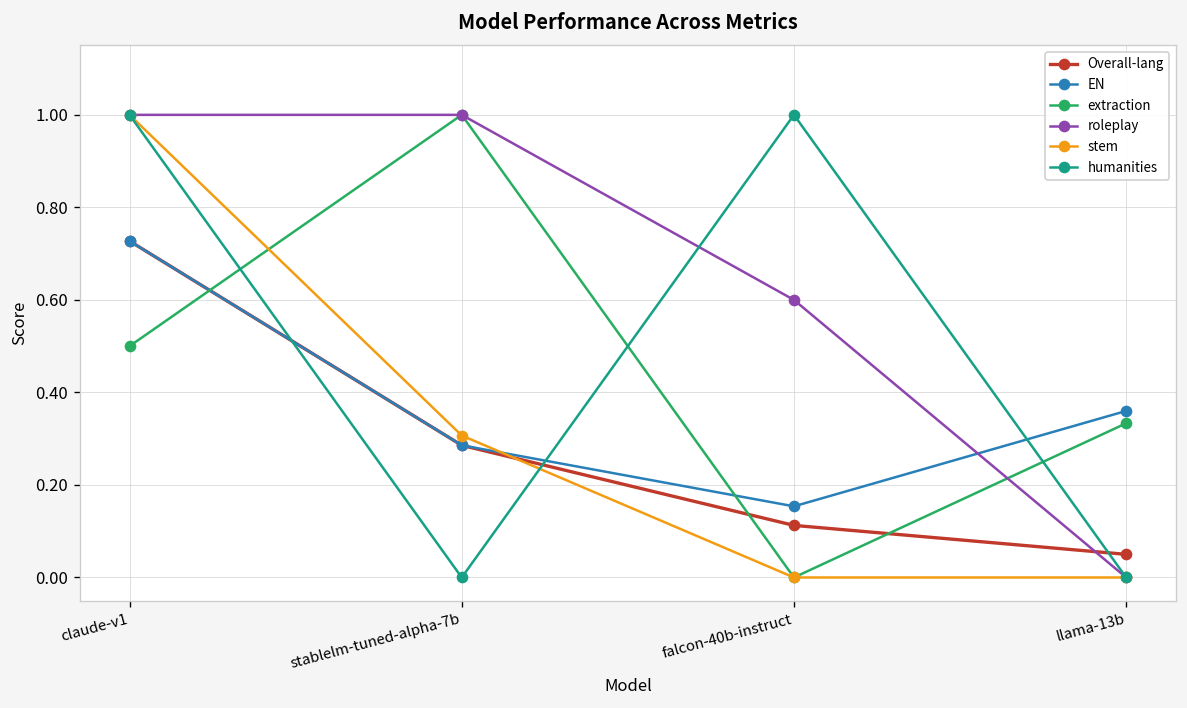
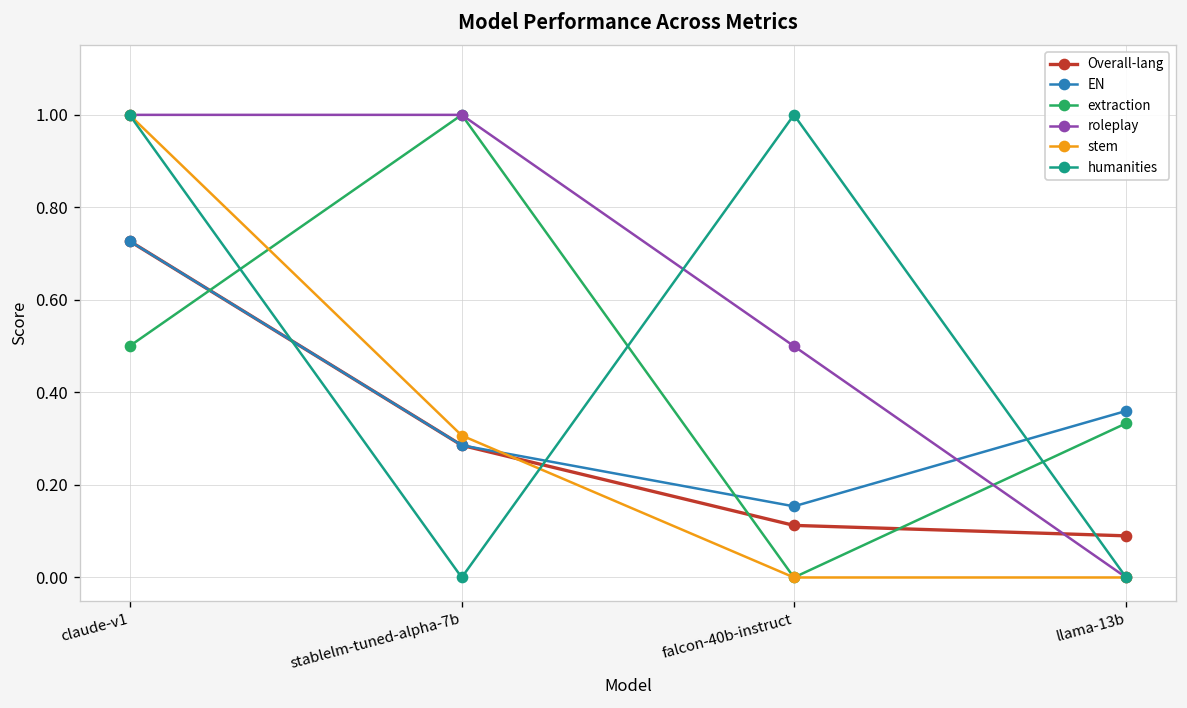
roleplay, falcon-40b-instruct: 0.6 -> 0.5
Overall-lang, llama-13b: 0.05 -> 0.09
